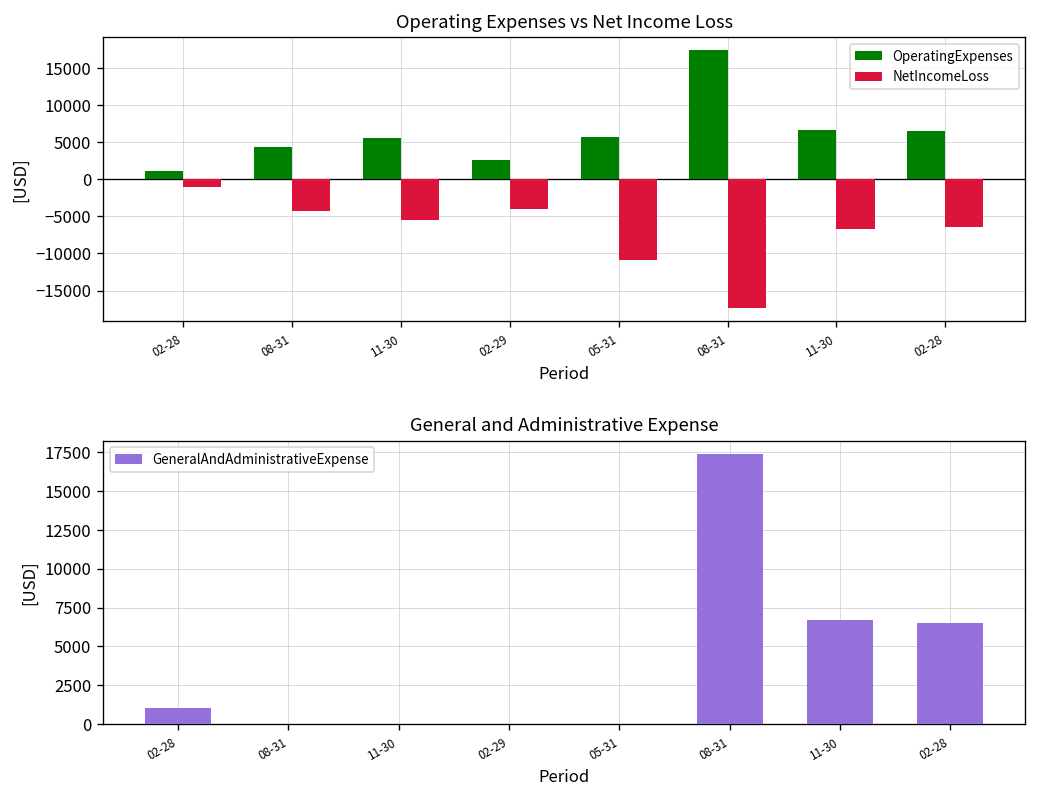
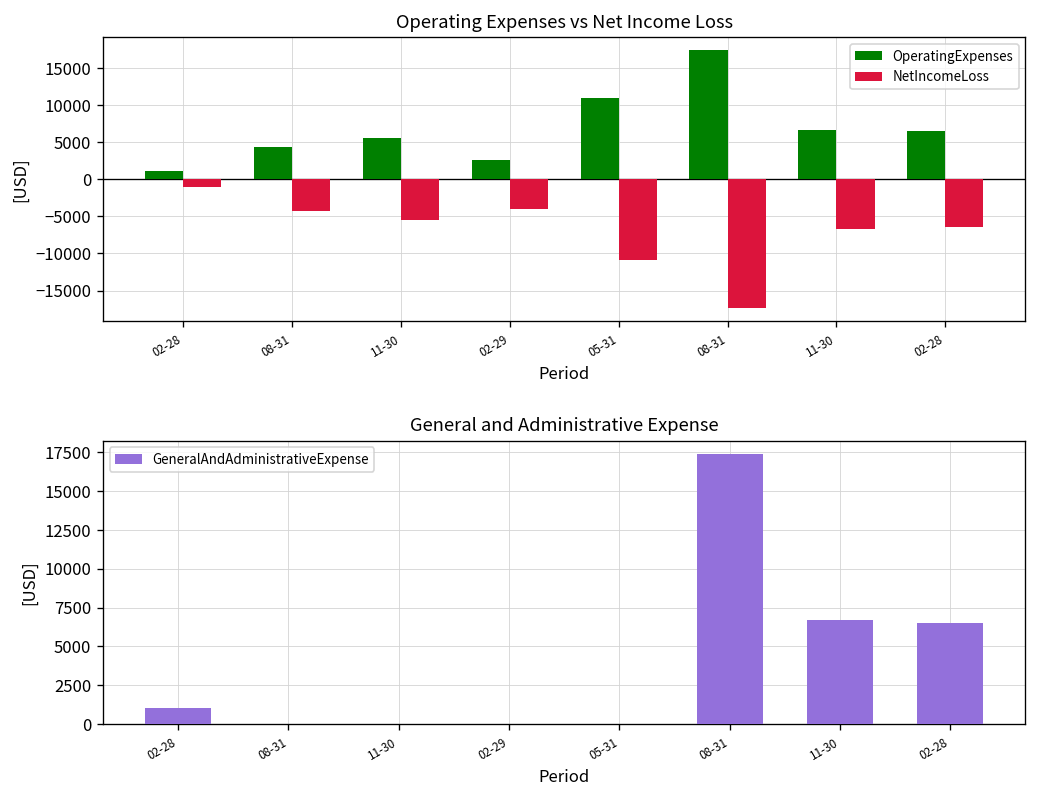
Operating Expenses vs Net Income Loss, OperatingExpenses, 05-31: 6000 -> 11000
